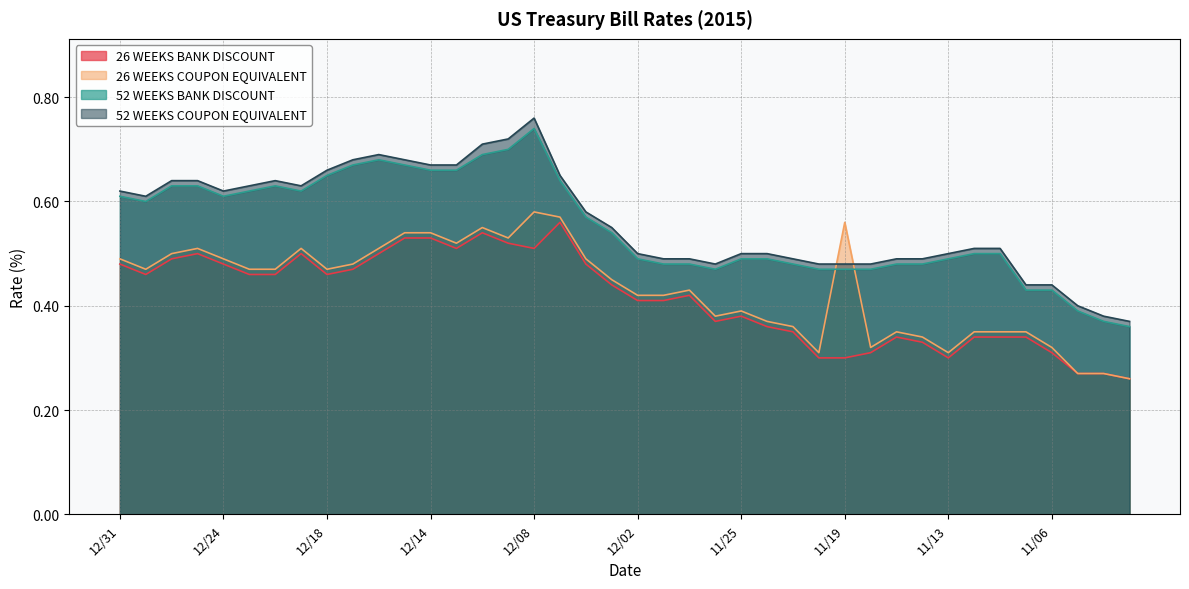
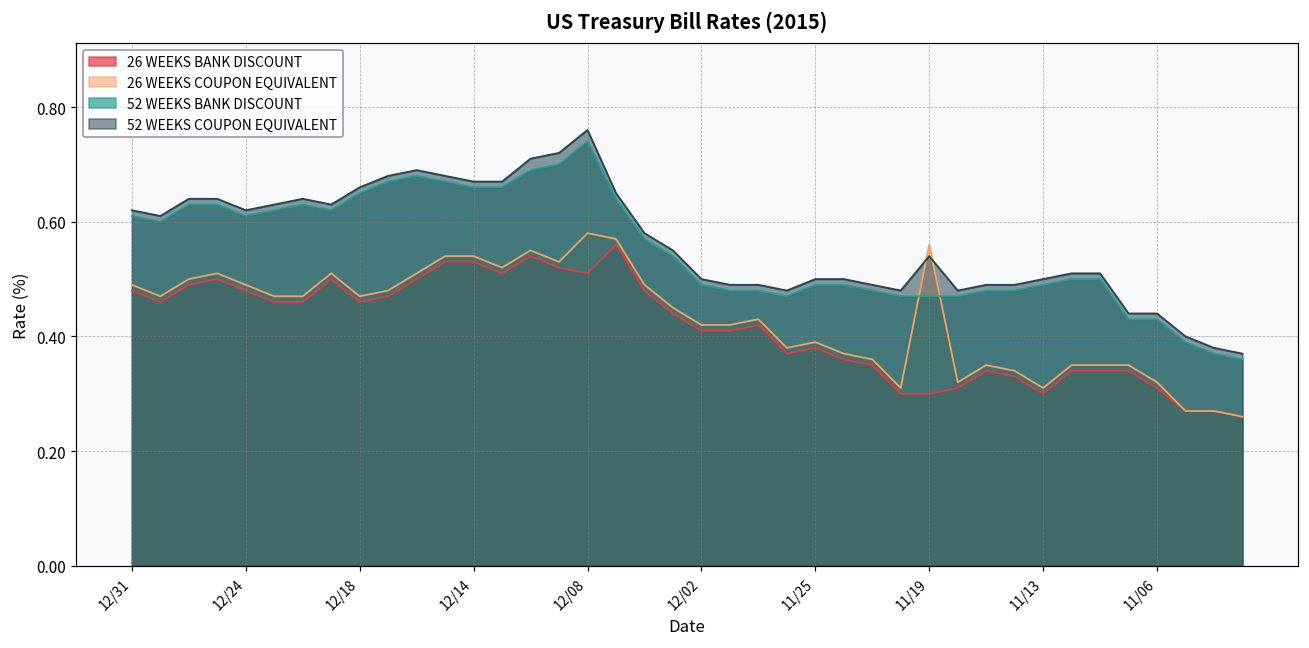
52 WEEKS COUPON EQUIVALENT, 11/19: 0.48 -> 0.54
